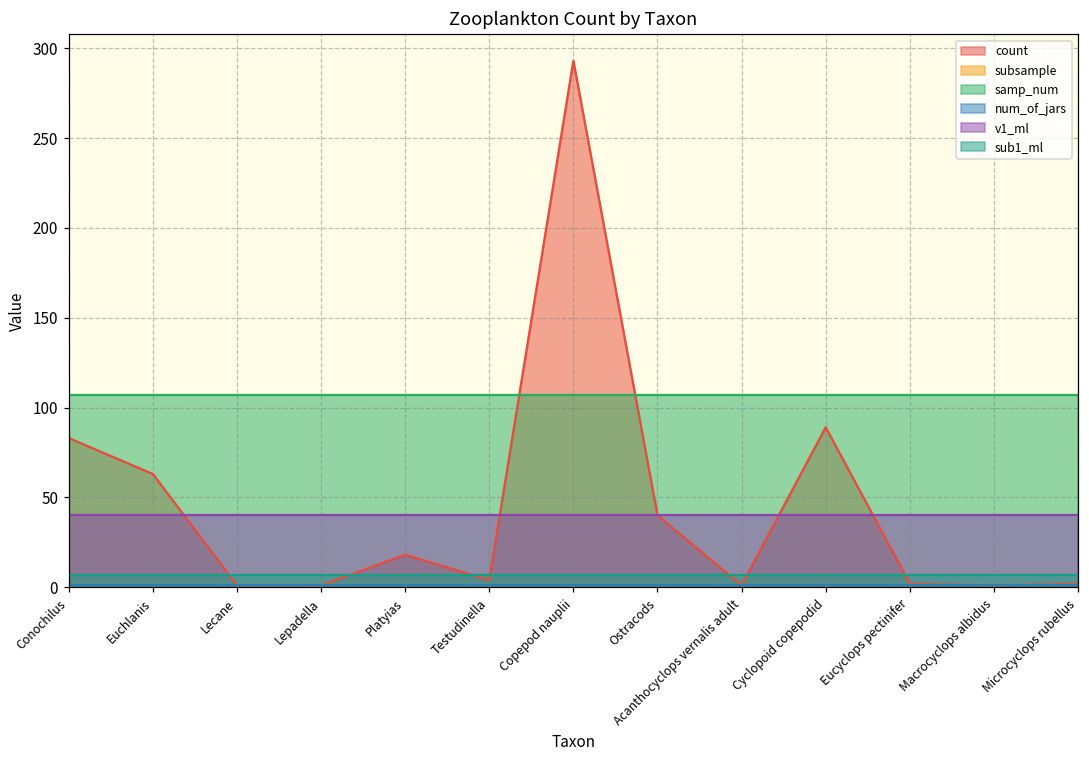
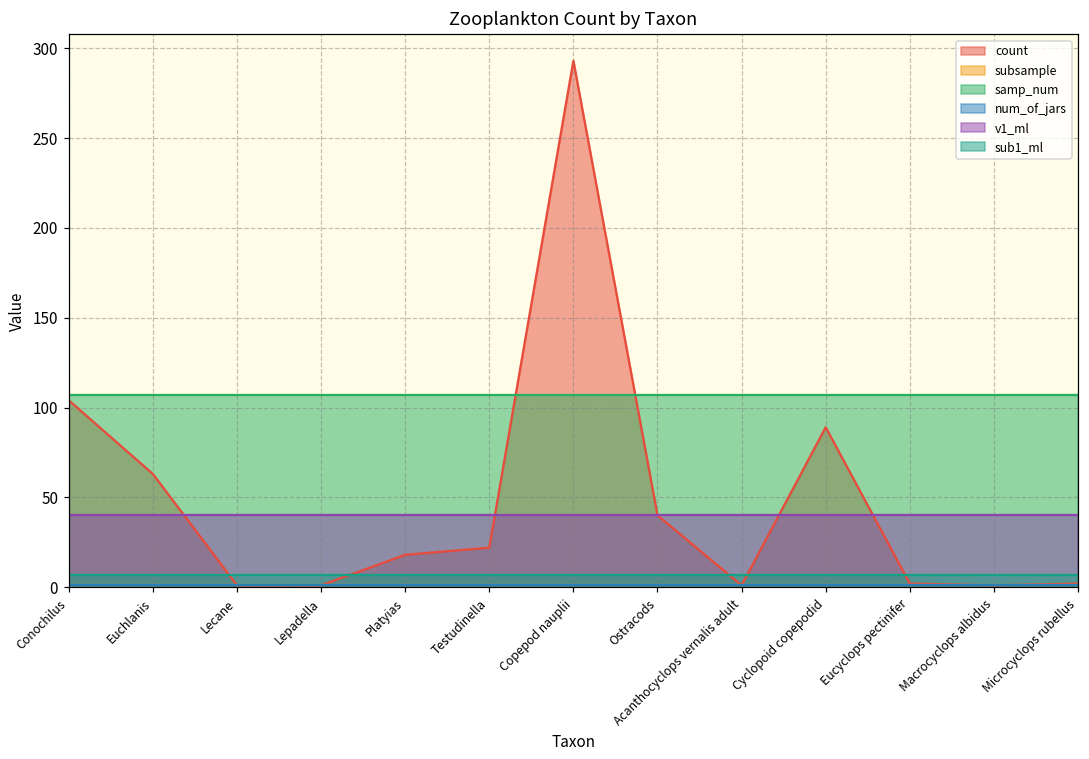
count, Conochilus: 83 -> 104
count, Testudinella: 4 -> 22
